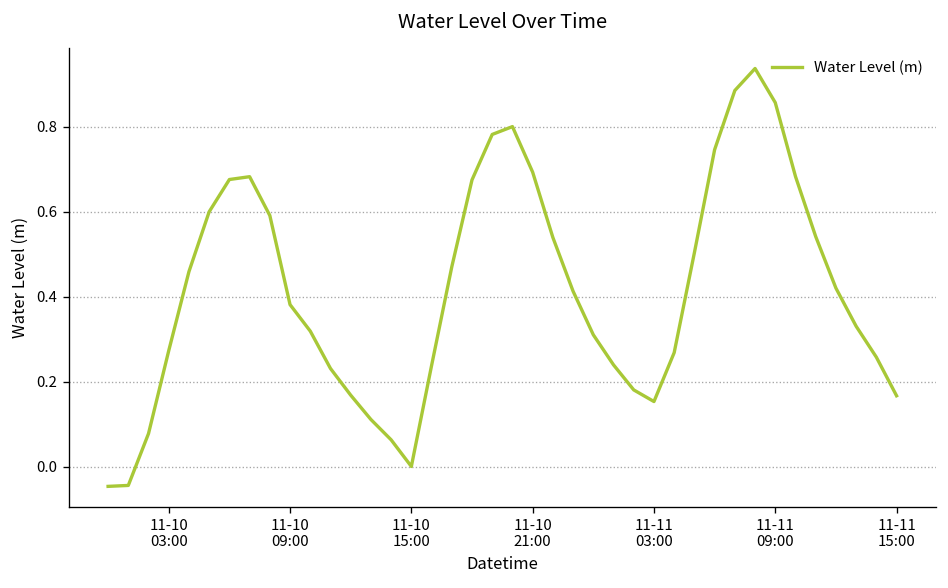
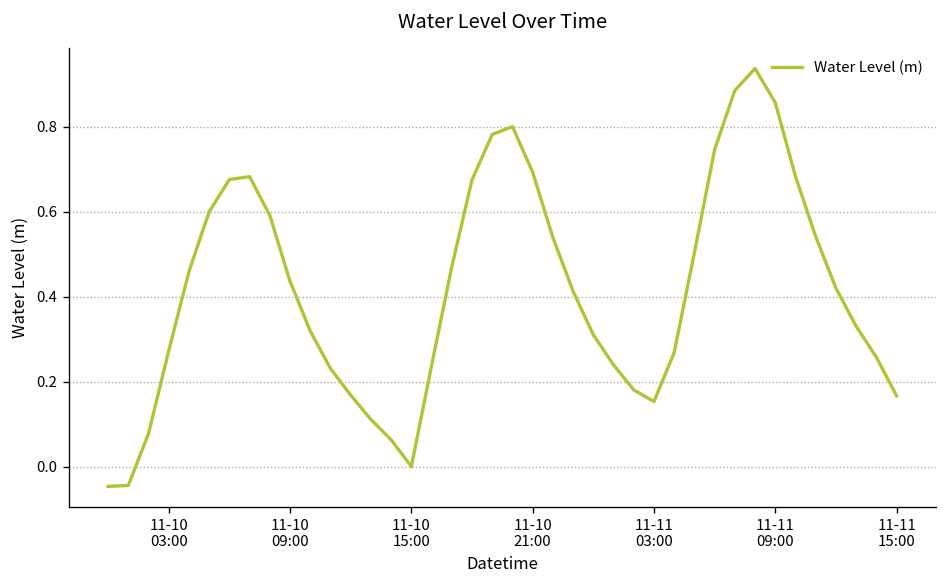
11-10 09:00: 0.38 -> 0.44
